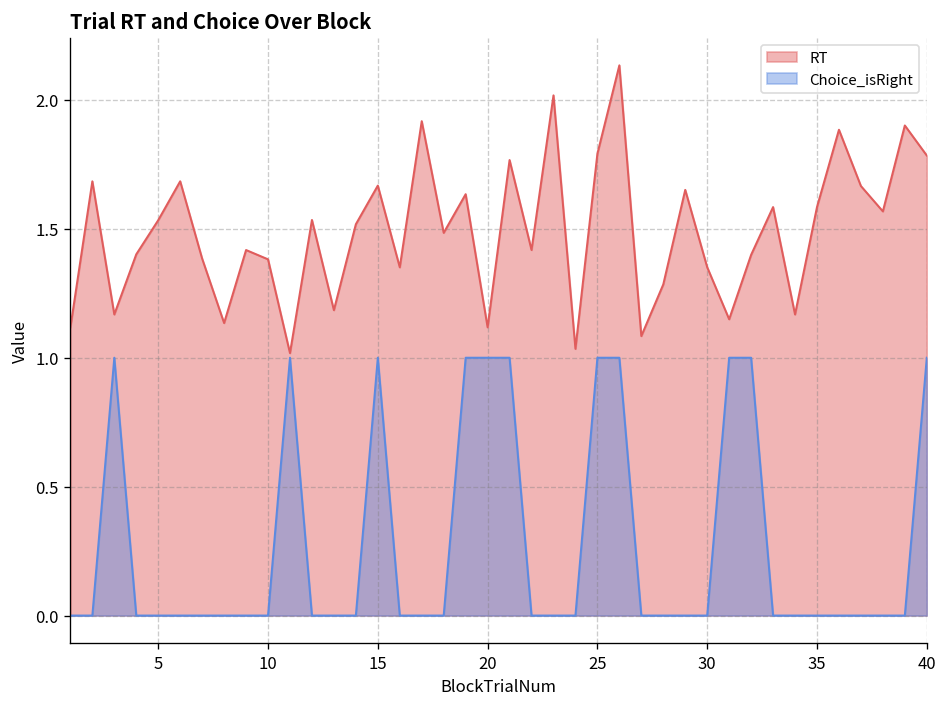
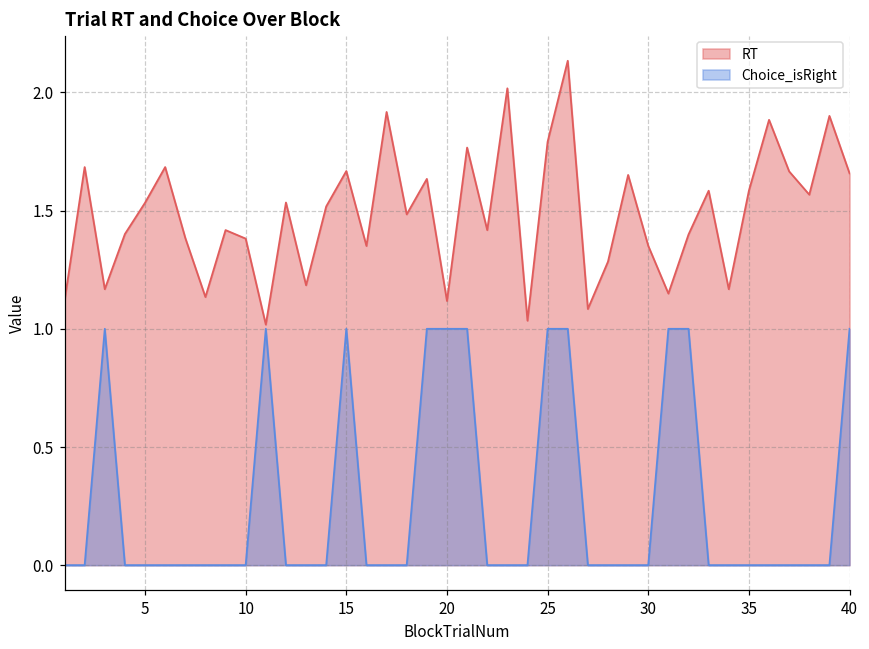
RT, 40: 1.78 -> 1.66
